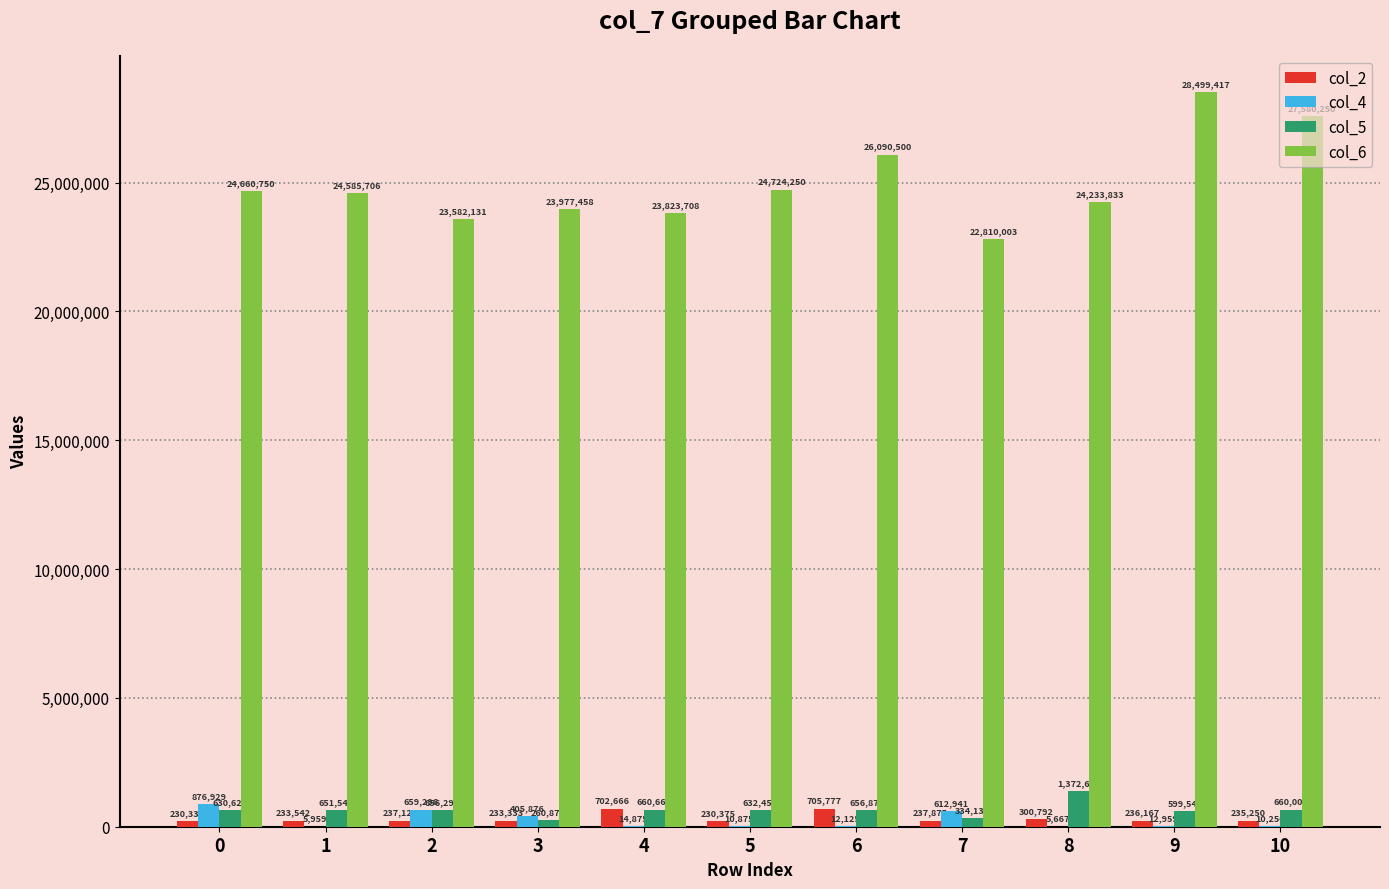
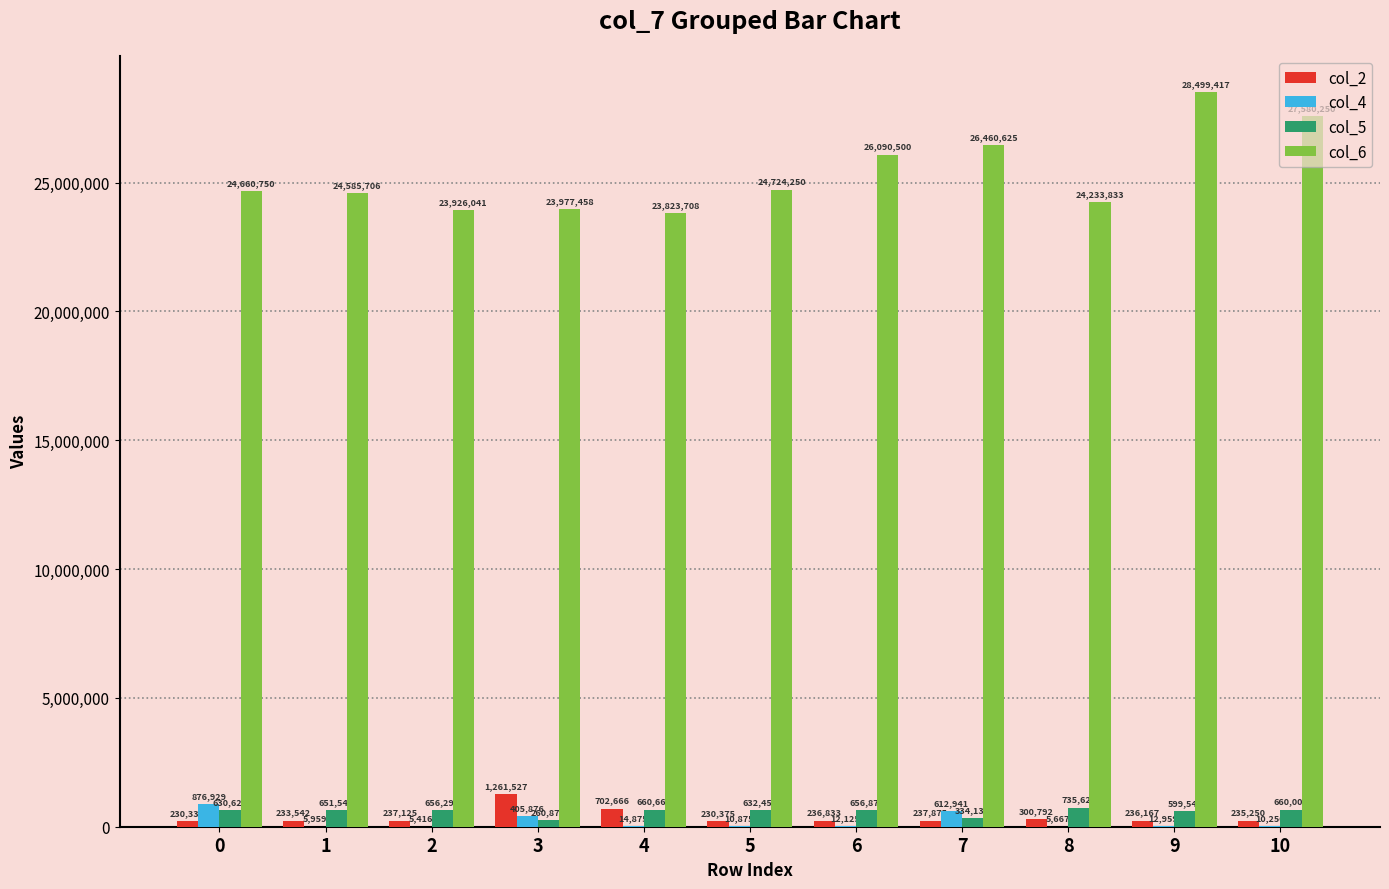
col_4, 2: 659,296 -> 5,416
col_6, 2: 23,582,131 -> 23,926,041
col_2, 3: 233,333 -> 1,261,527
col_2, 6: 705,777 -> 236,833
col_6, 7: 22,810,003 -> 26,460,625
col_5, 8: 1,372,621 -> 735,625
